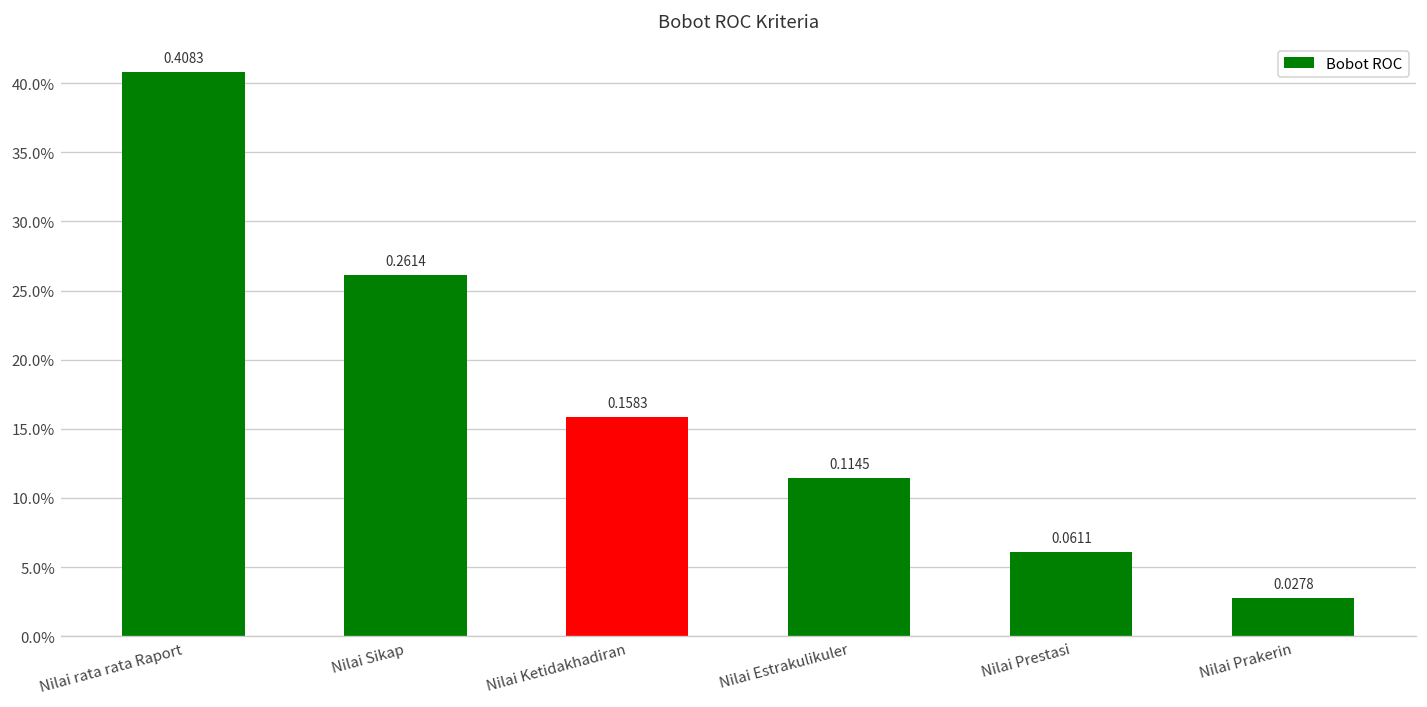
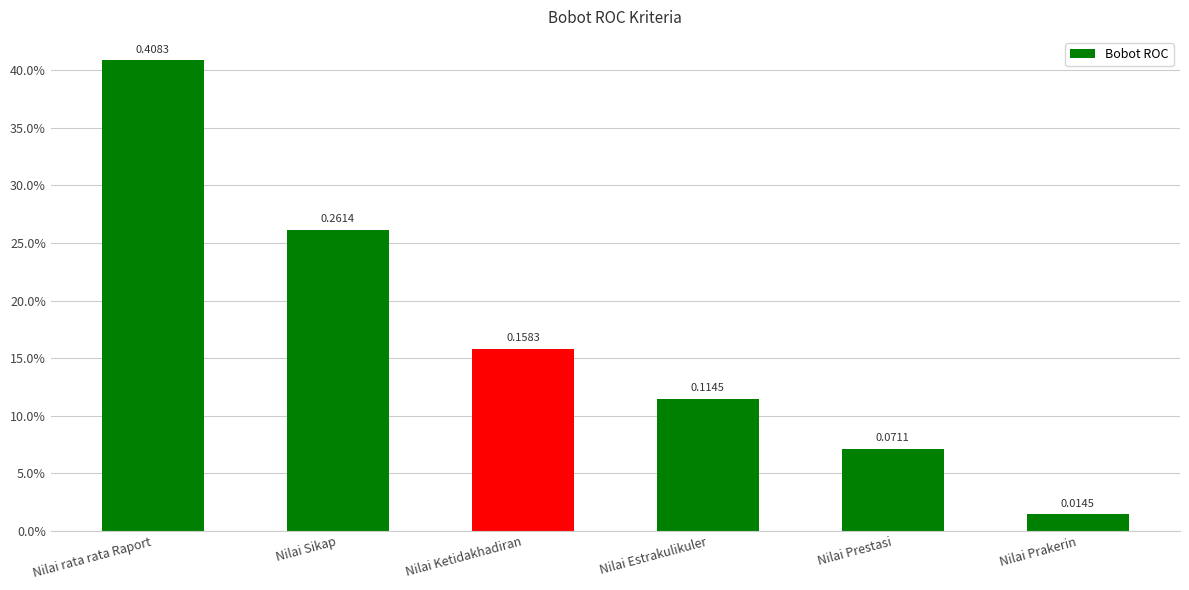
Nilai Prestasi: 0.0611 -> 0.0711
Nilai Prakerin: 0.0278 -> 0.0145
